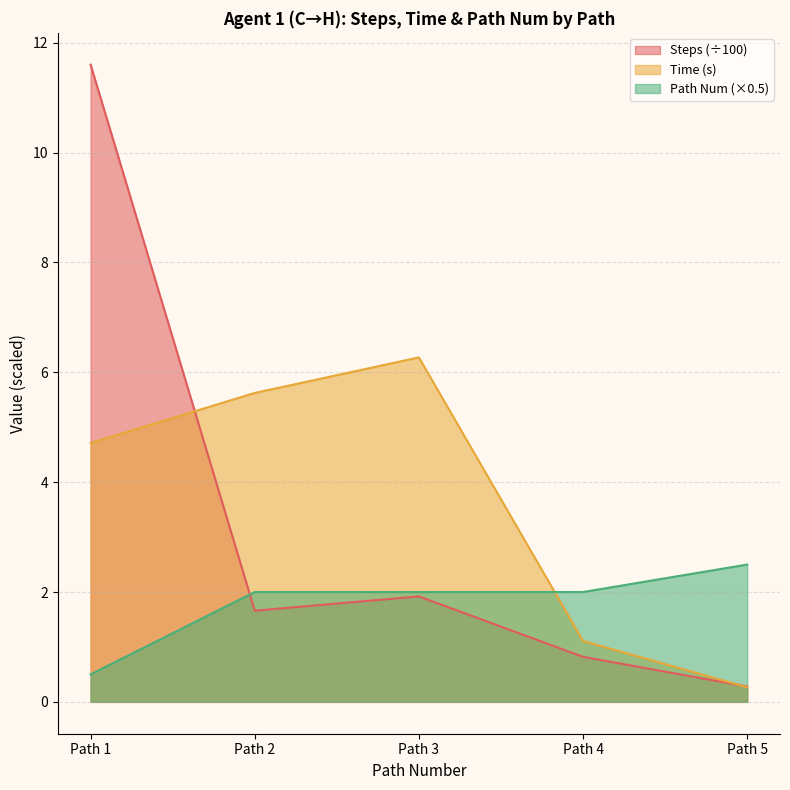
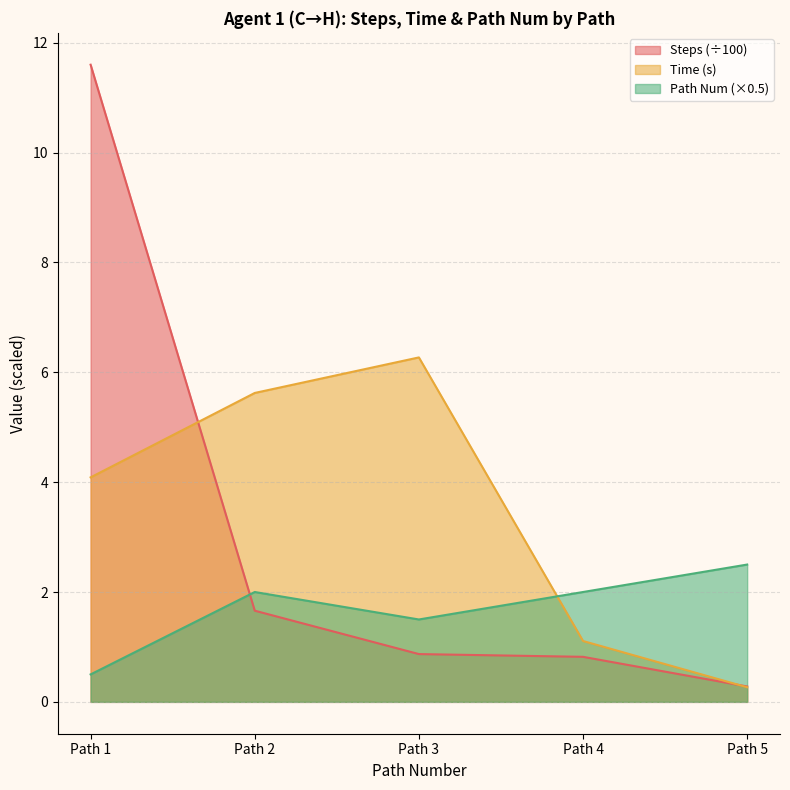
Time (s), Path 1: 4.7 -> 4.1
Steps (÷100), Path 3: 1.9 -> 0.9
Path Num (×0.5), Path 3: 2.0 -> 1.5
